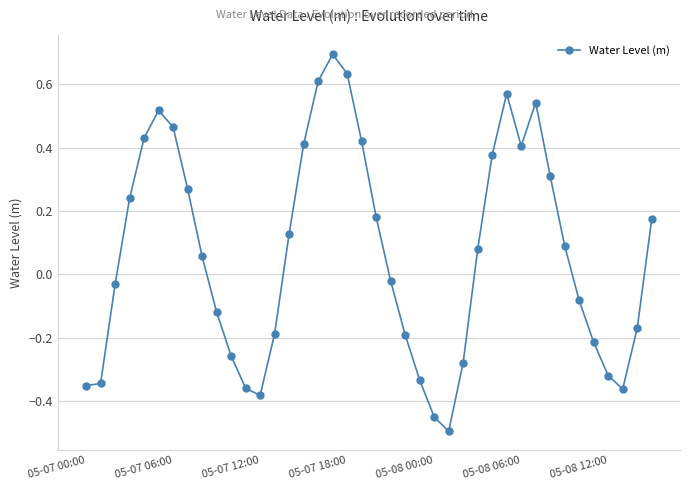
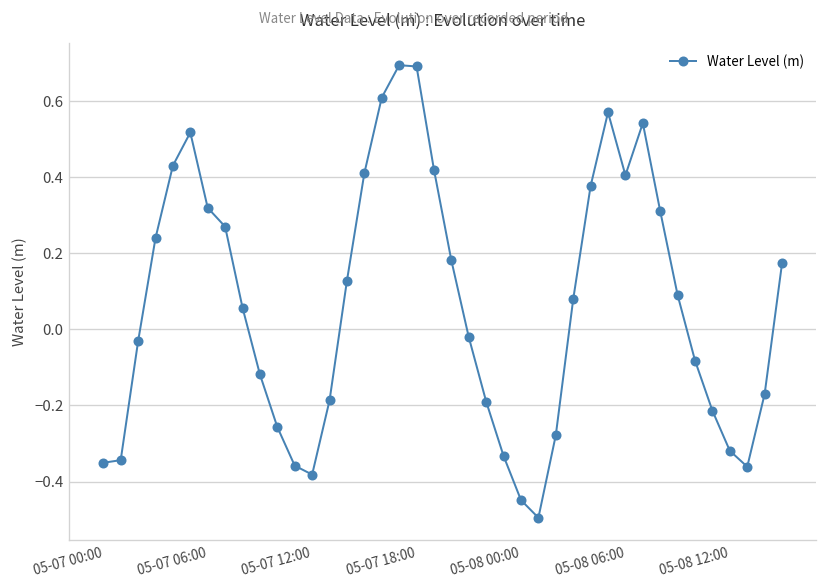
05-07 06:00: 0.46 -> 0.32
05-07 18:00: 0.63 -> 0.69
